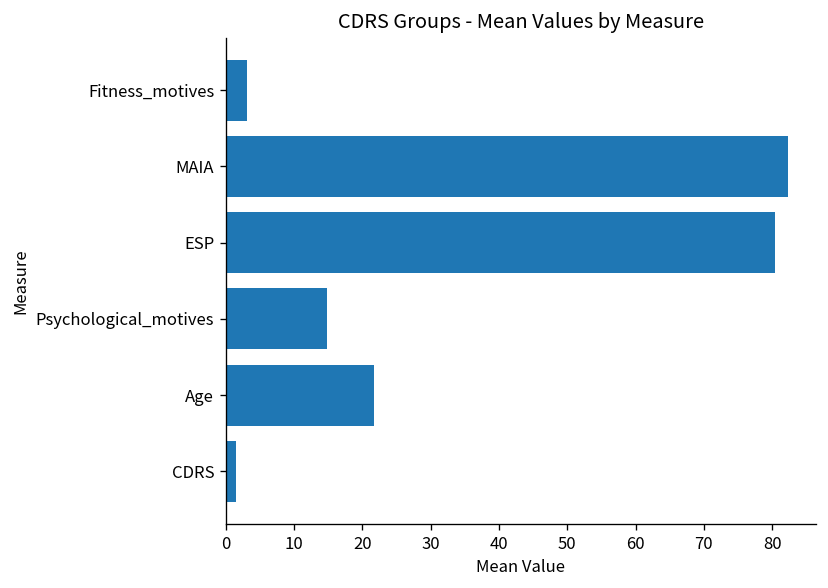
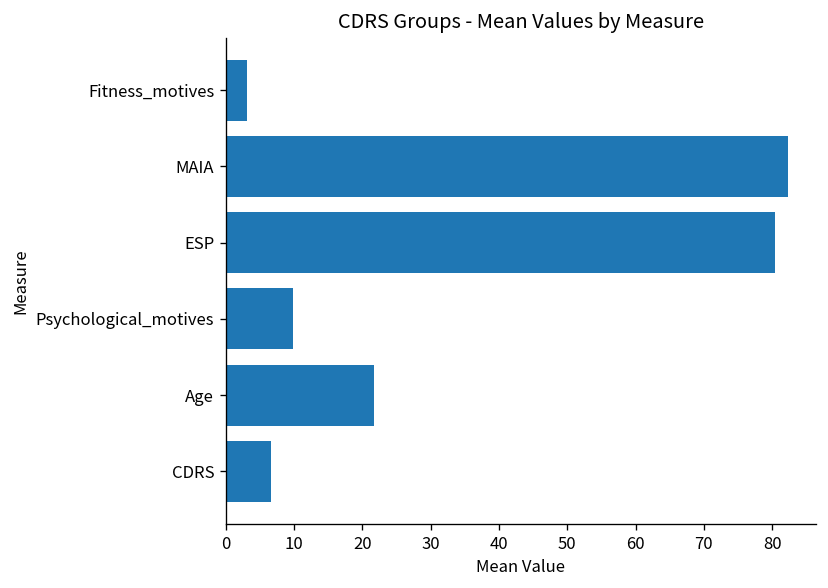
Psychological_motives: 15 -> 10
CDRS: 2 -> 7
